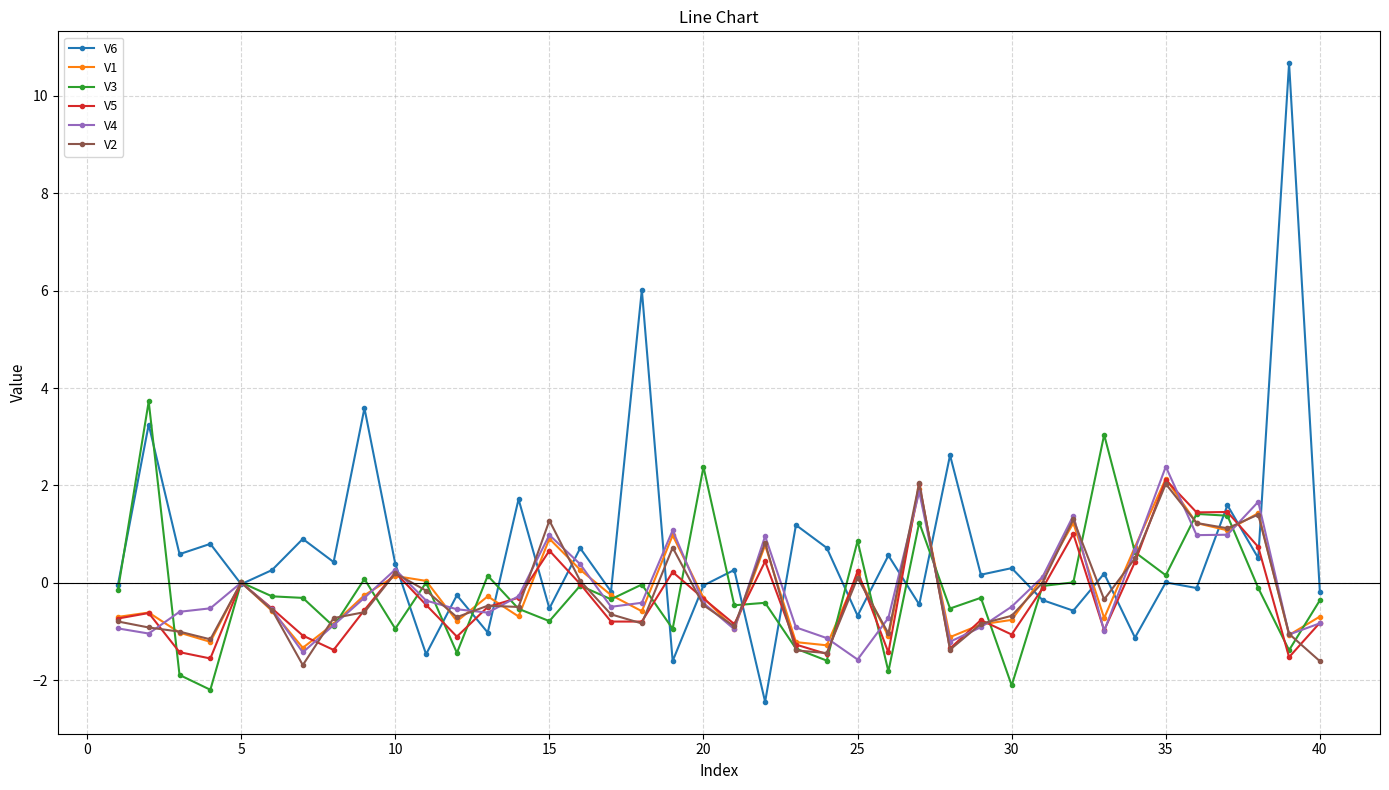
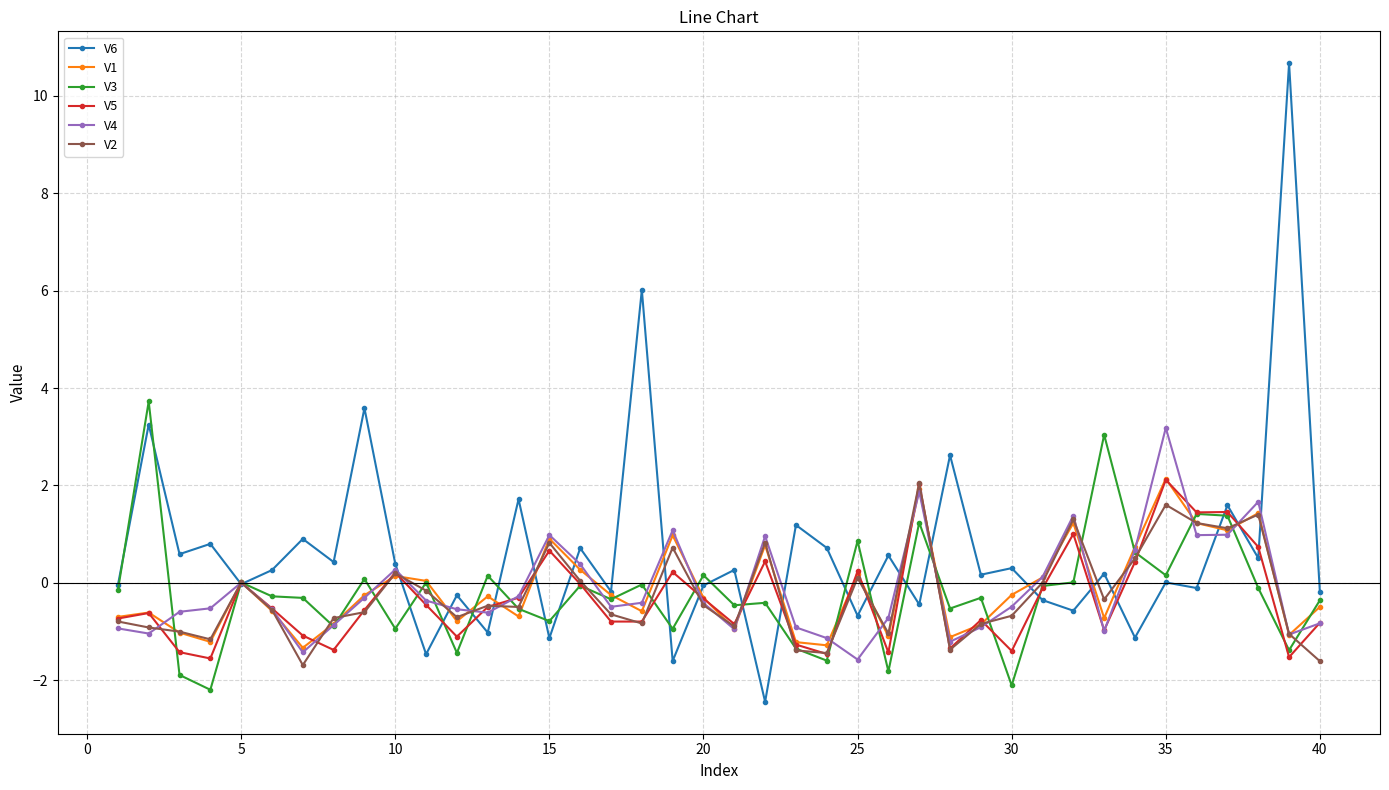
V6, 15: -0.5 -> -1.1
V2, 15: 1.3 -> 0.8
V3, 20: 2.4 -> 0.2
V1, 30: -0.8 -> -0.2
V5, 30: -1.1 -> -1.4
V4, 35: 2.4 -> 3.2
V2, 35: 2.0 -> 1.6
V1, 40: -0.7 -> -0.5
